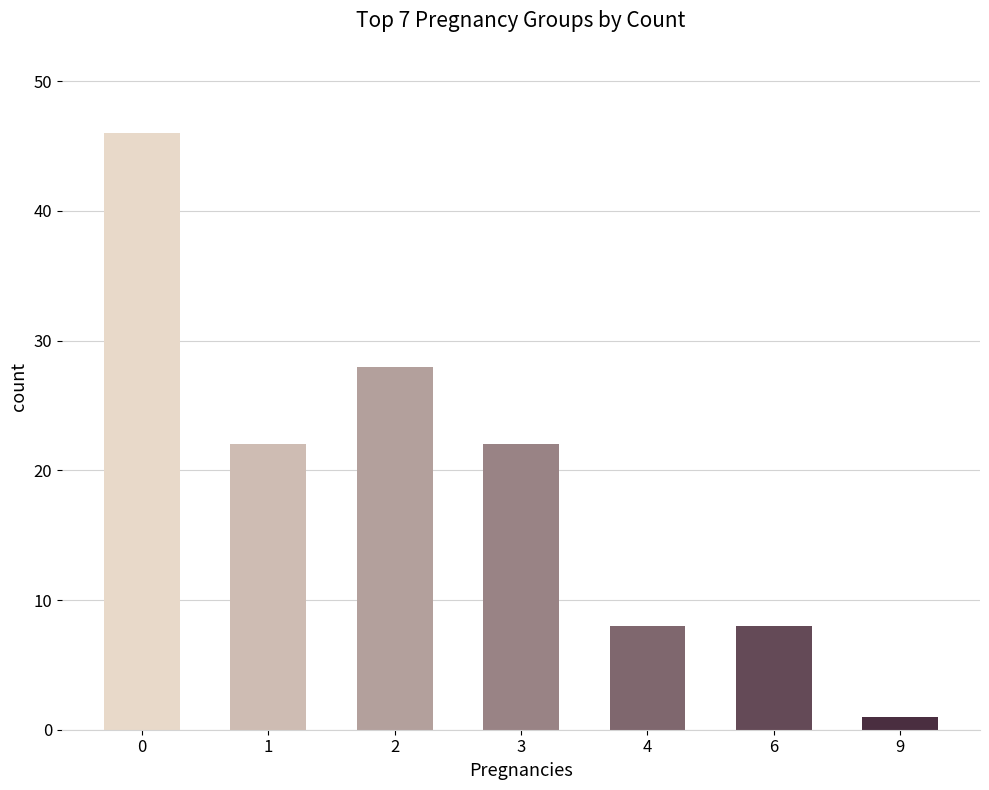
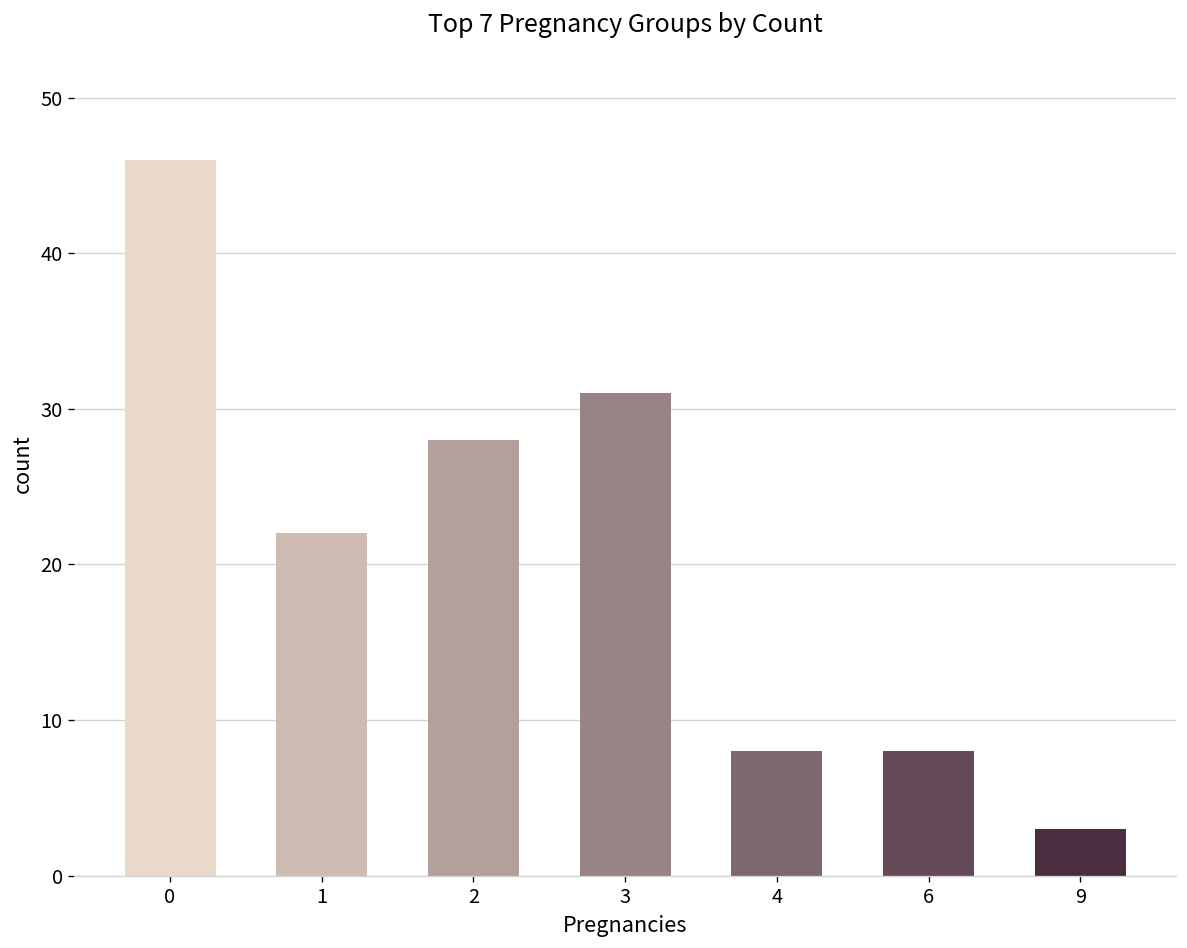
3: 22 -> 31
9: 1 -> 3
